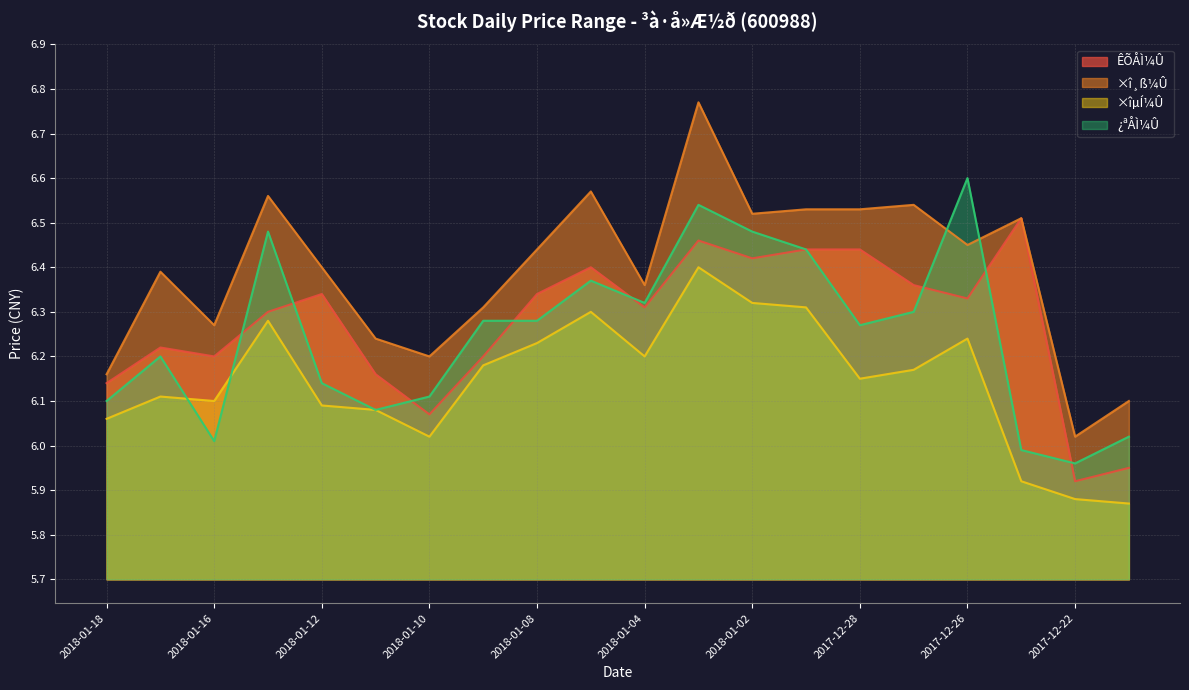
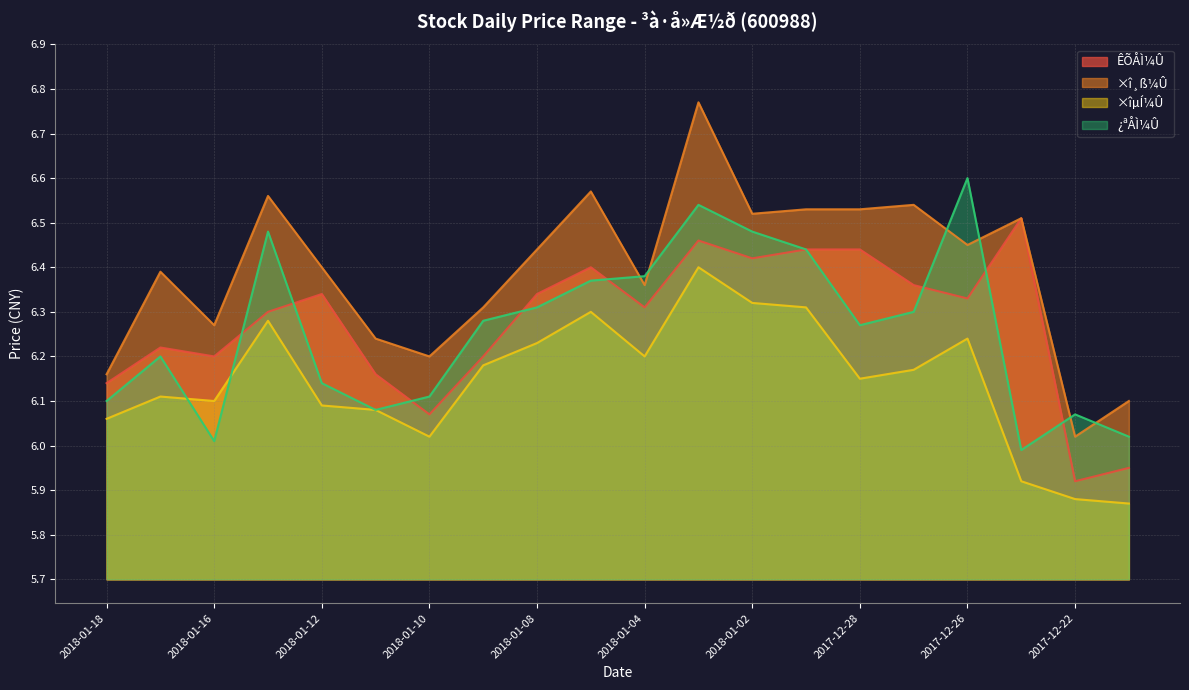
¿ªÅÌ¼Û, 2018-01-08: 6.28 -> 6.31
¿ªÅÌ¼Û, 2018-01-04: 6.32 -> 6.38
¿ªÅÌ¼Û, 2017-12-22: 5.96 -> 6.07
